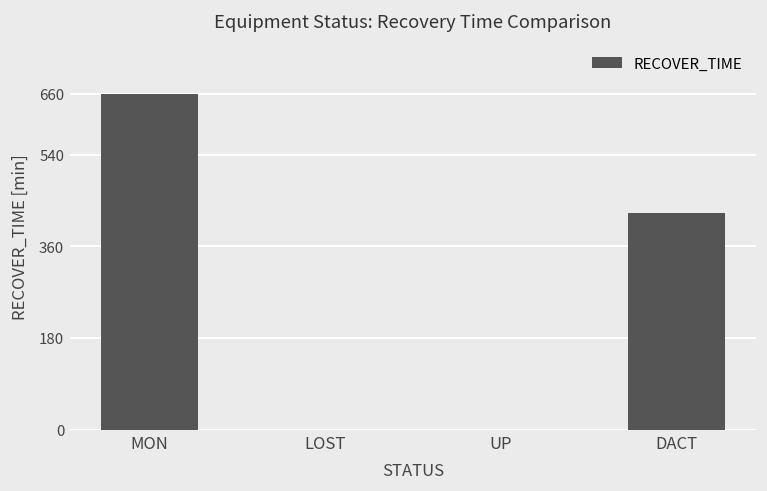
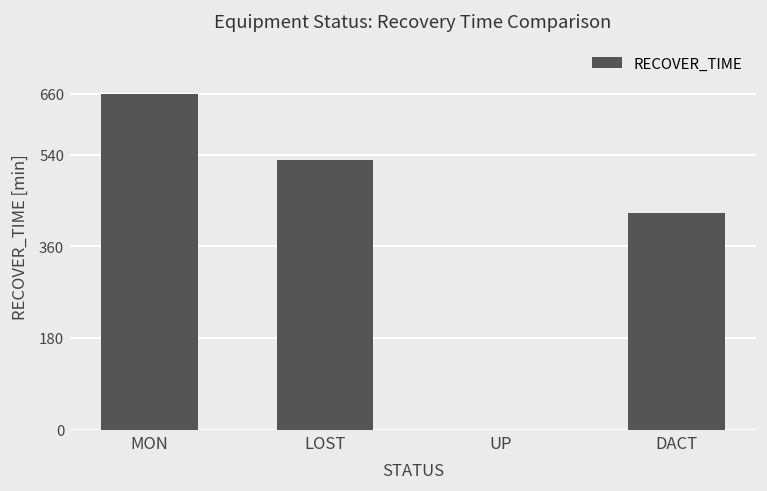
LOST: 0 -> 530
